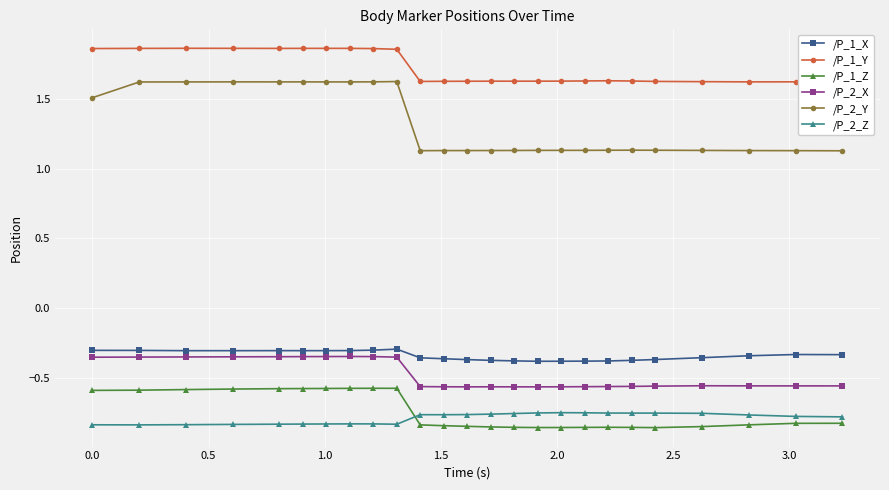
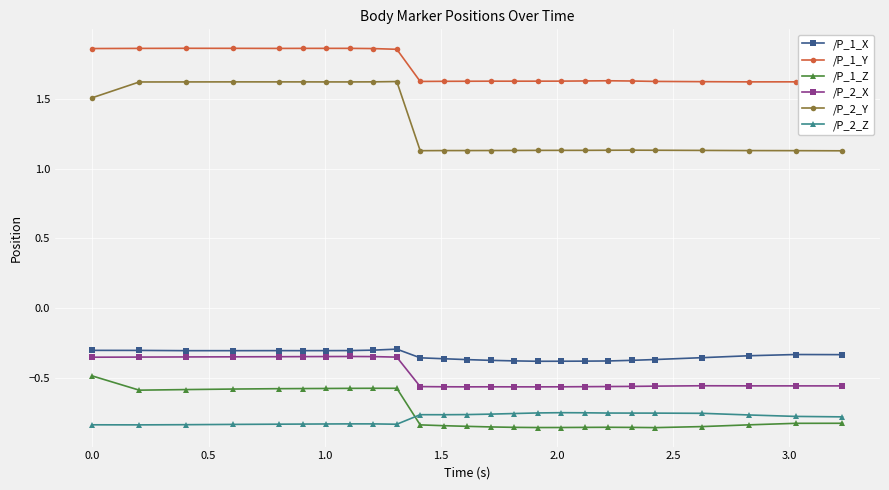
/P_1_Z, 0.0: -0.59 -> -0.48
